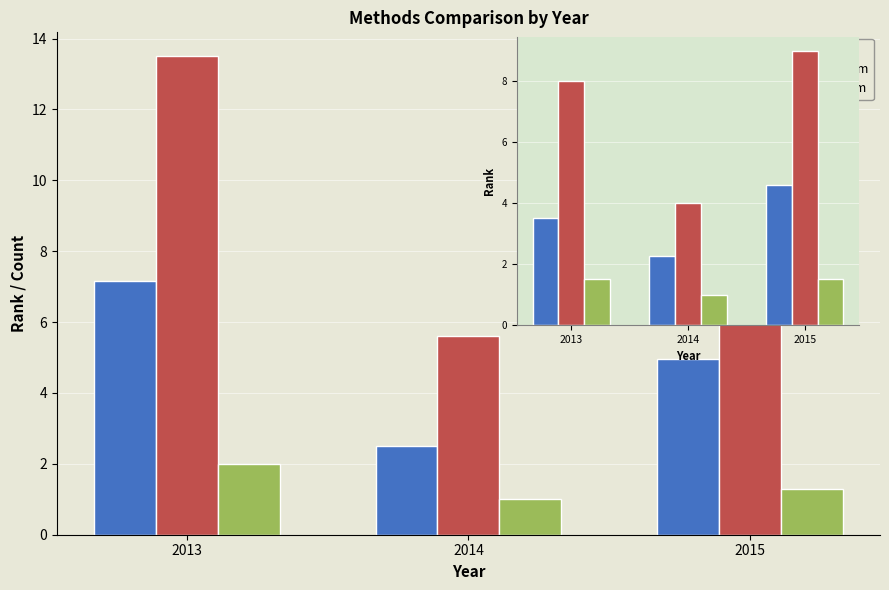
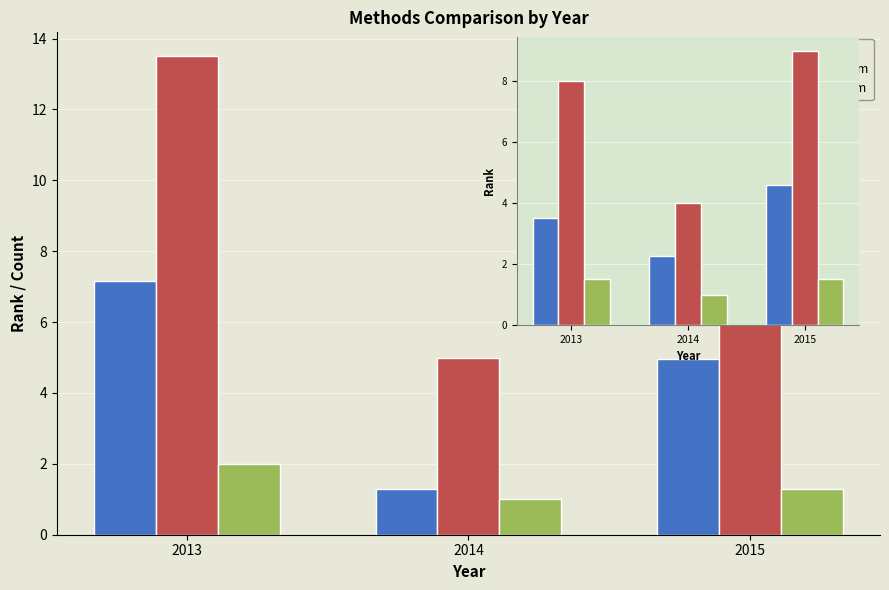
Methods Comparison by Year, Average, 2014: 2.5 -> 1.3
Methods Comparison by Year, Maximum, 2014: 5.6 -> 5.0
